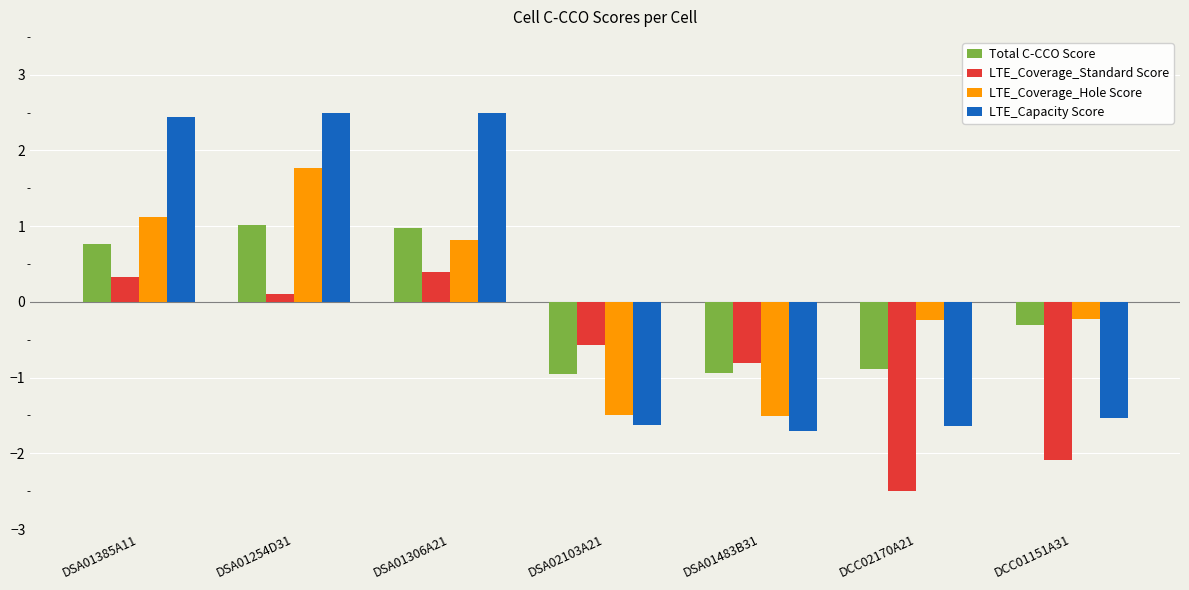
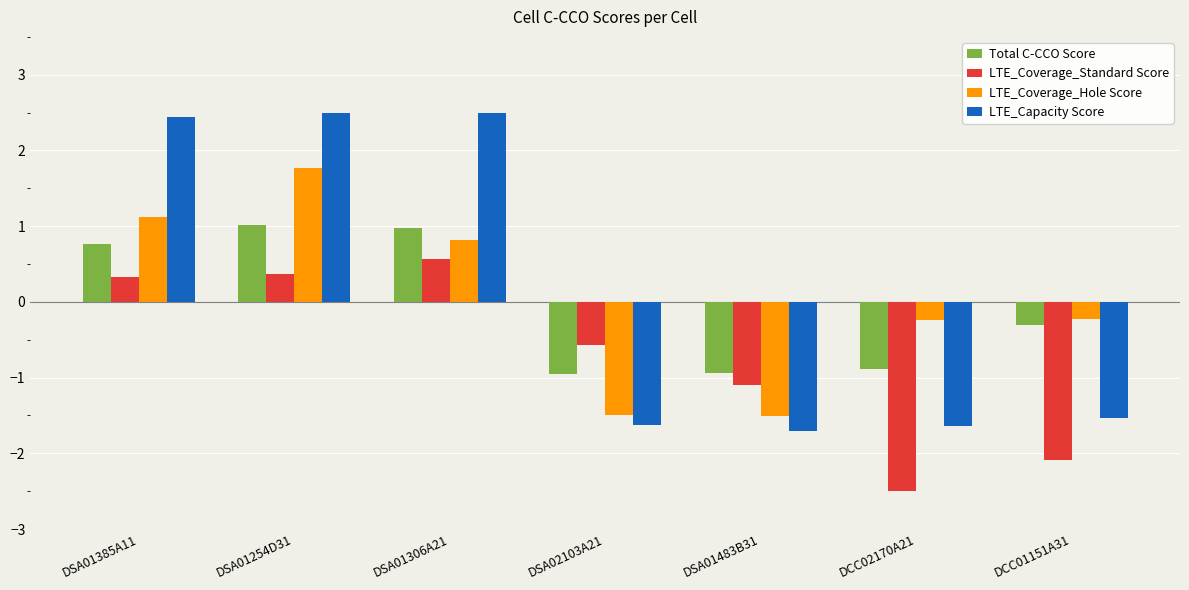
LTE_Coverage_Standard Score, DSA01254D31: 0.1 -> 0.4
LTE_Coverage_Standard Score, DSA01306A21: 0.4 -> 0.6
LTE_Coverage_Standard Score, DSA01483B31: -0.8 -> -1.1
